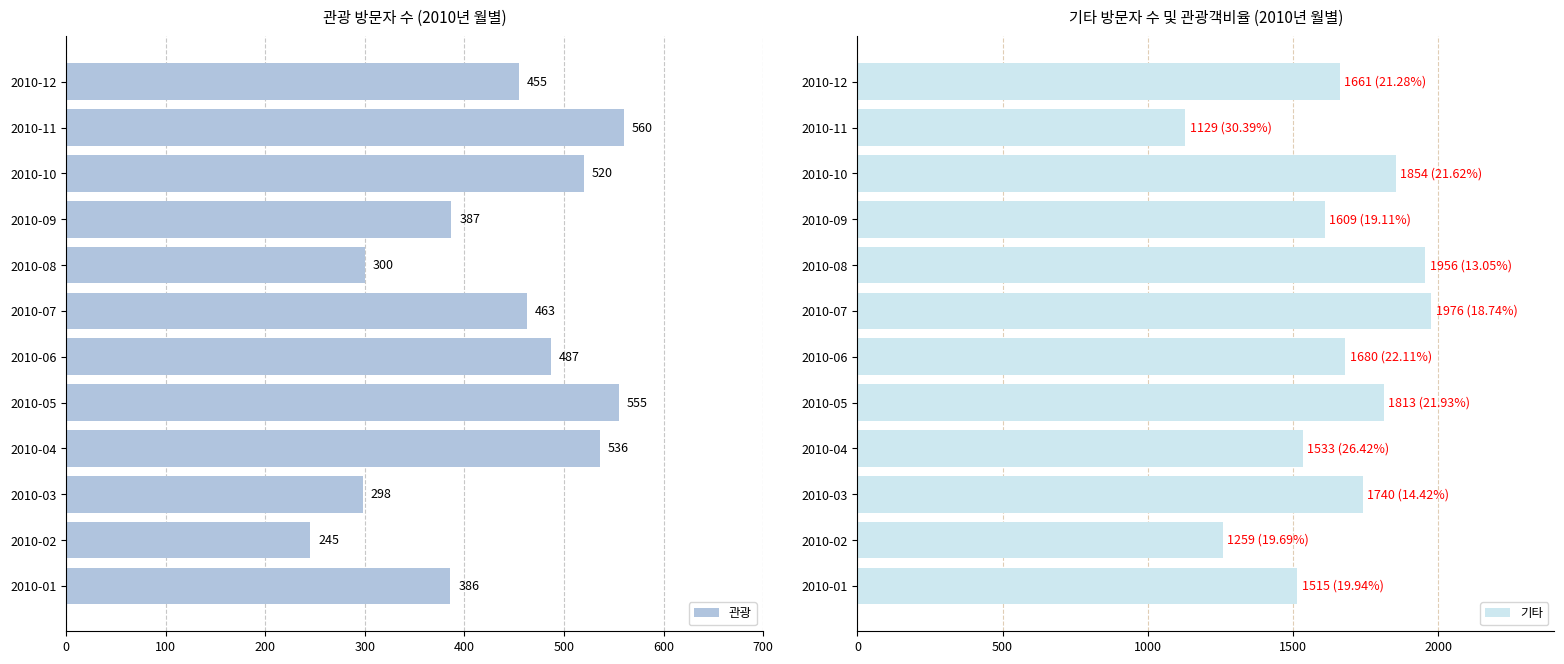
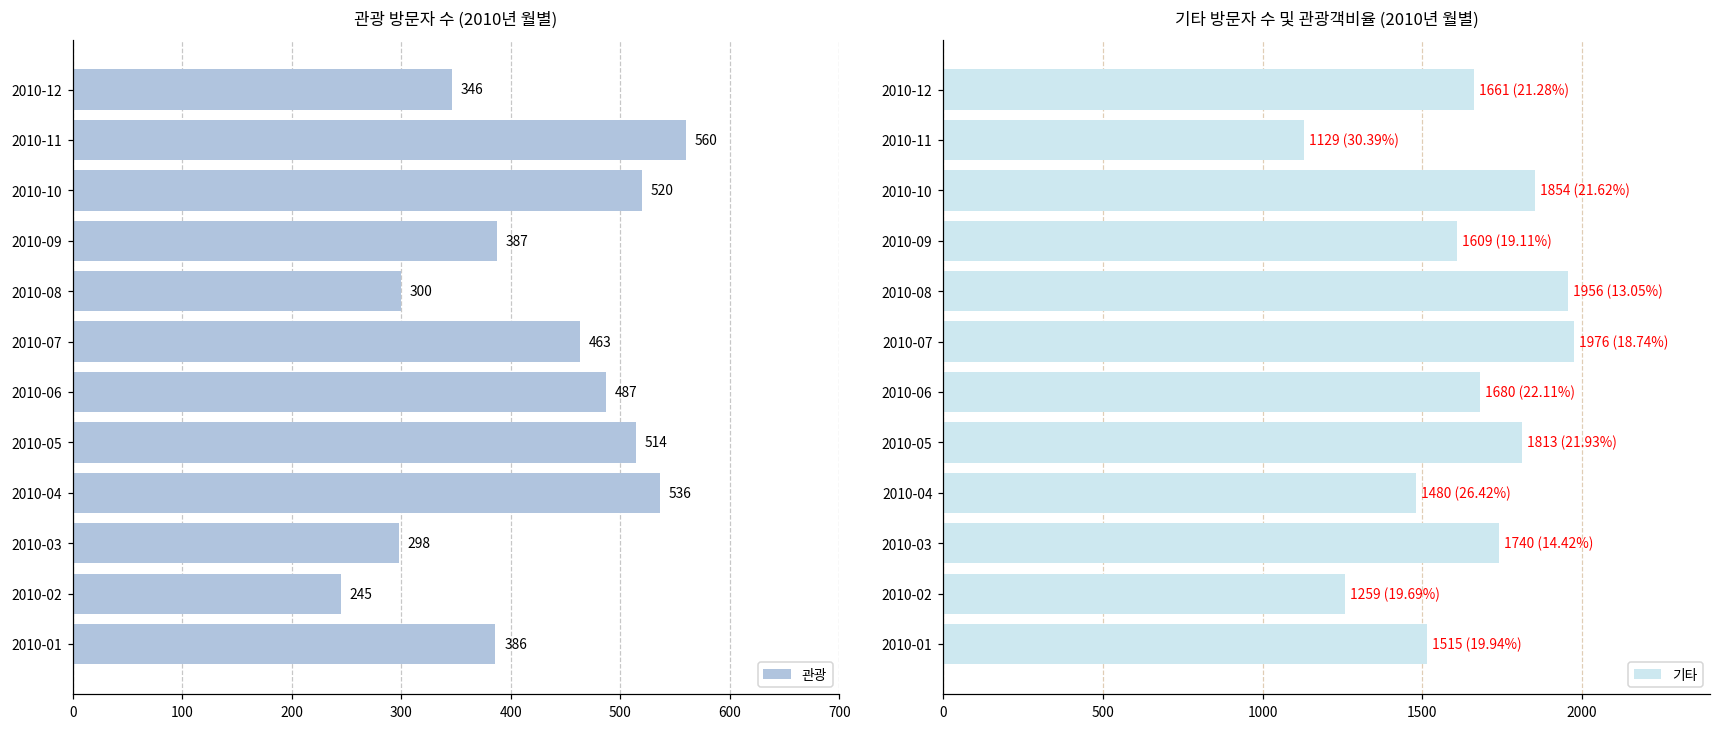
관광 방문자 수 (2010년 월별), 2010-12: 455 -> 346
관광 방문자 수 (2010년 월별), 2010-05: 555 -> 514
기타 방문자 수 및 관광객비율 (2010년 월별), 2010-04: 1533 -> 1480
